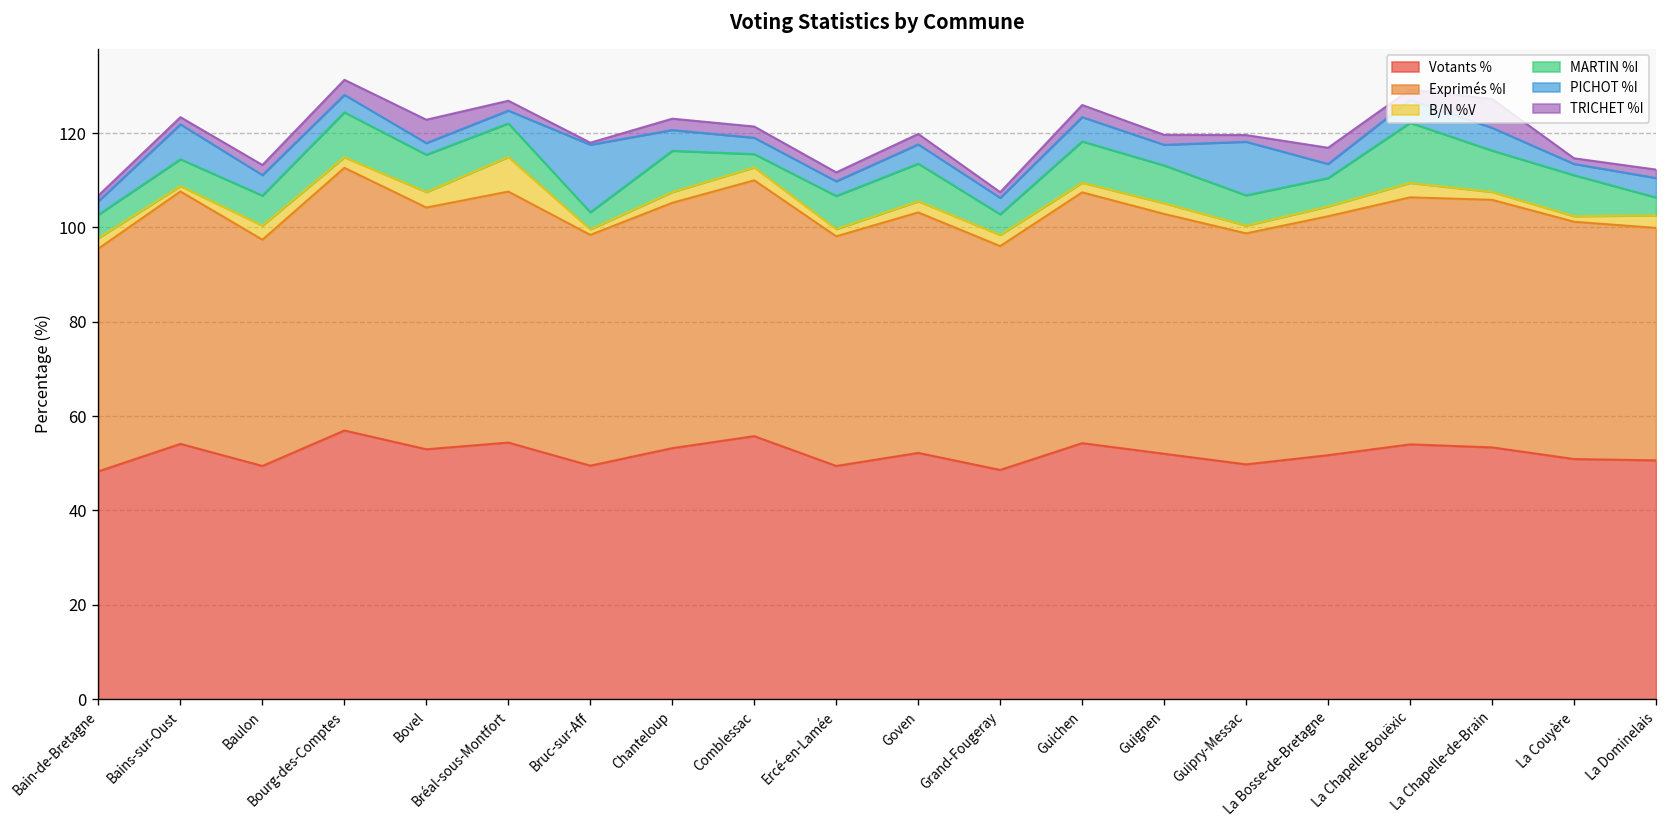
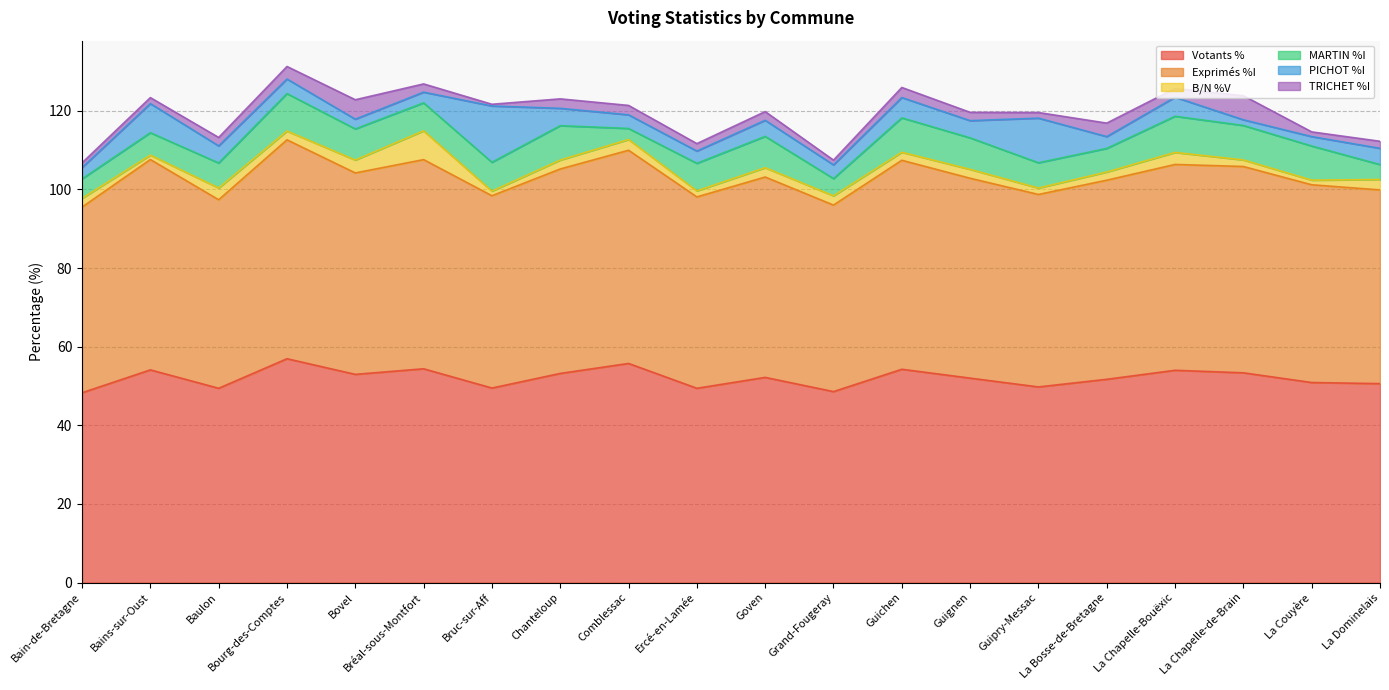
MARTIN %I, Bruc-sur-Aff: 4 -> 7
MARTIN %I, La Chapelle-Bouëxic: 13 -> 9
PICHOT %I, La Chapelle-de-Brain: 5 -> 1
